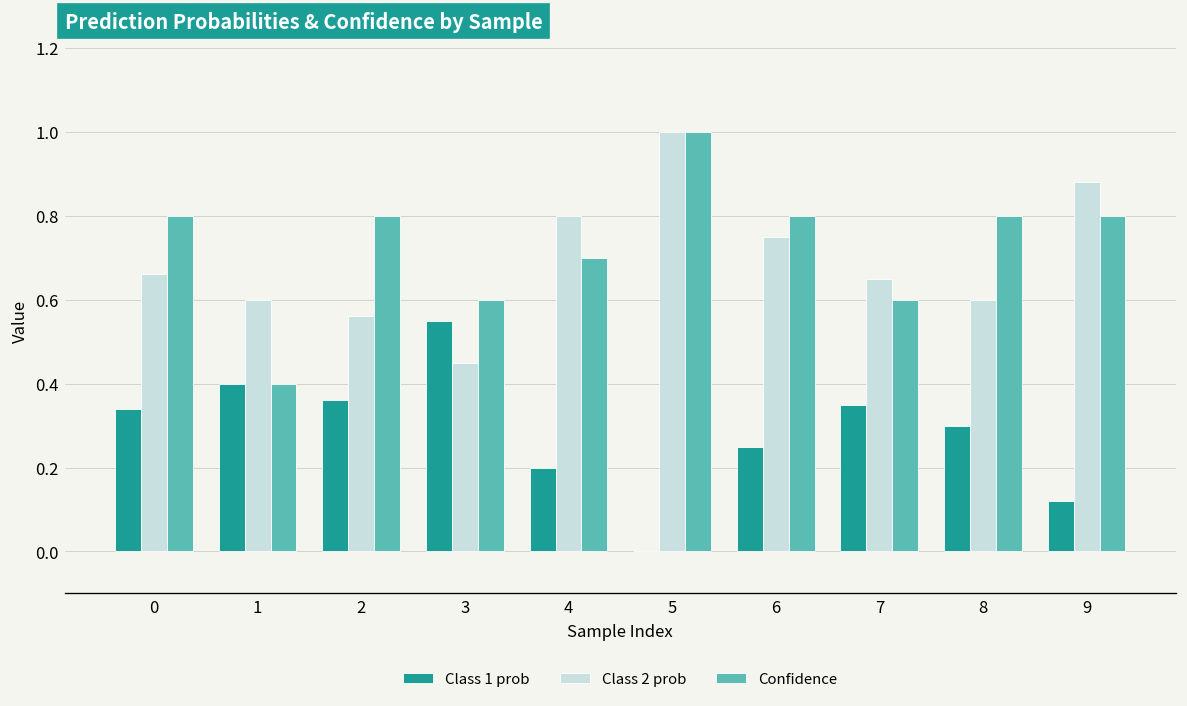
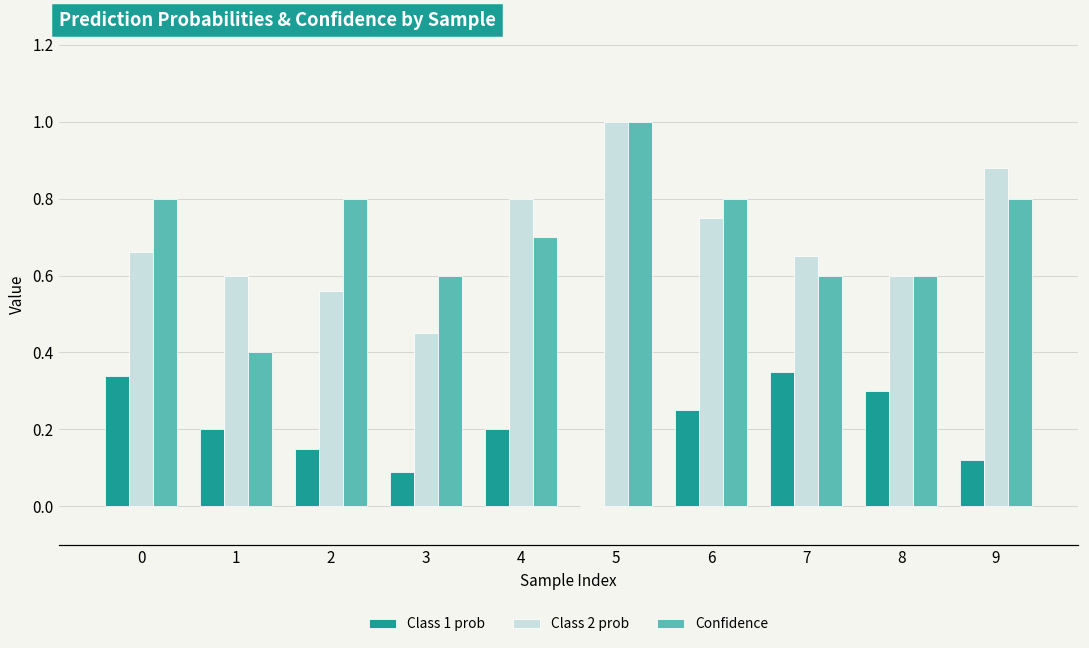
Class 1 prob, 1: 0.4 -> 0.2
Class 1 prob, 2: 0.36 -> 0.15
Class 1 prob, 3: 0.55 -> 0.09
Confidence, 8: 0.8 -> 0.6
